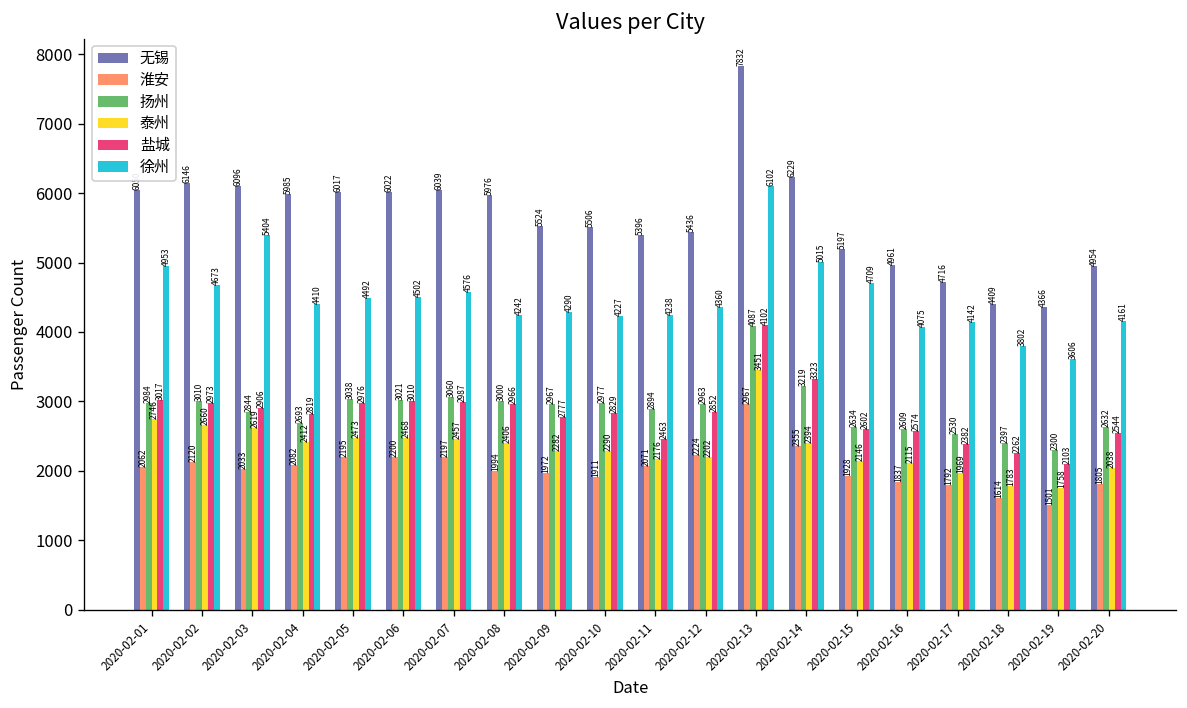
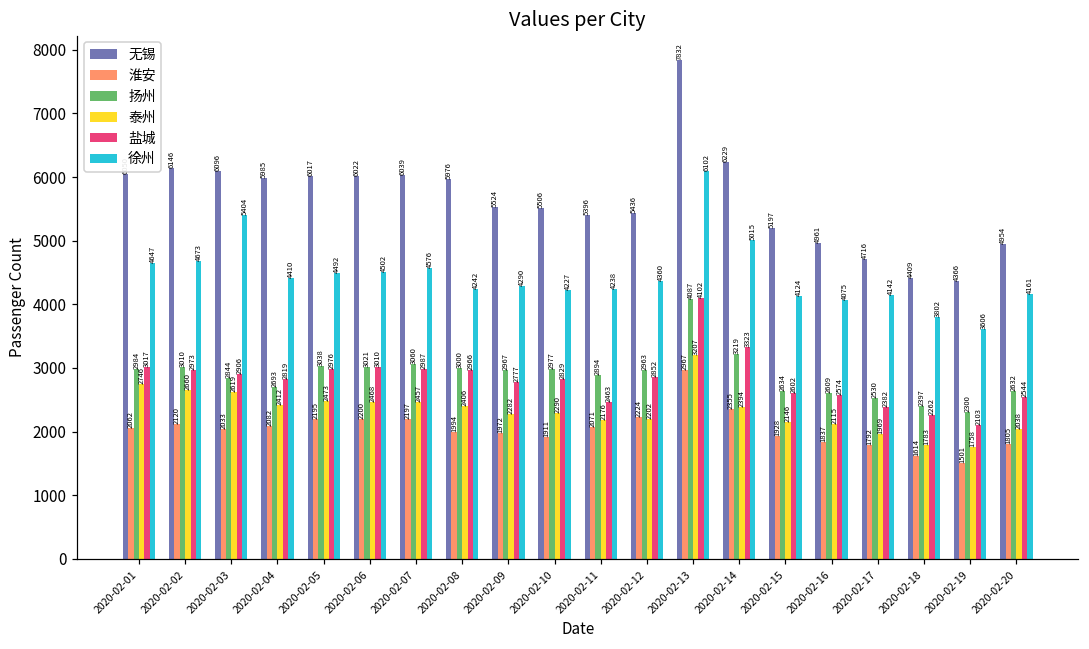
徐州, 2020-02-01: 4953 -> 4647
泰州, 2020-02-13: 3451 -> 3207
徐州, 2020-02-15: 4709 -> 4124
